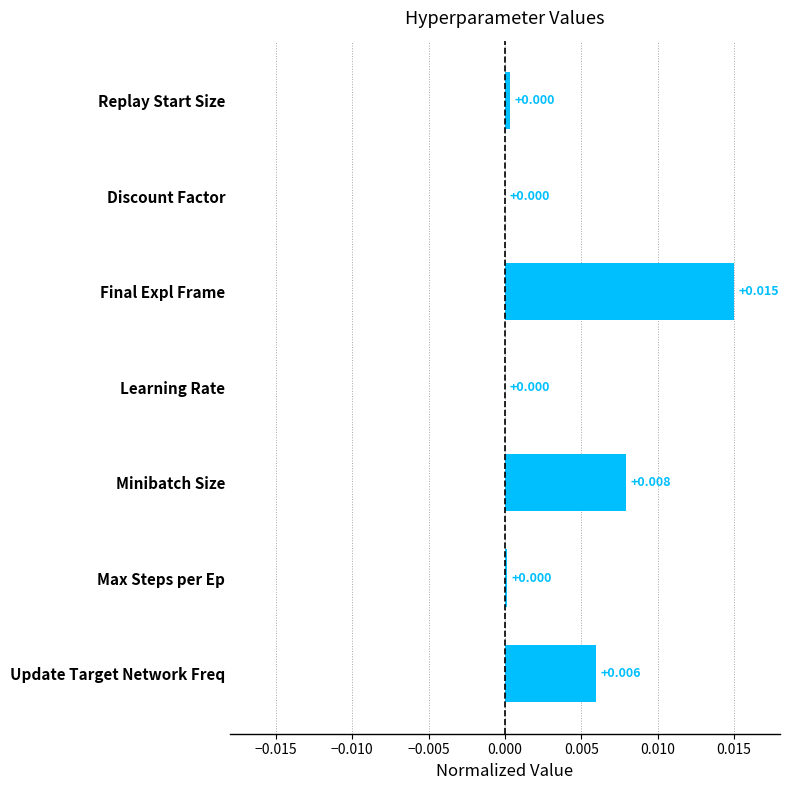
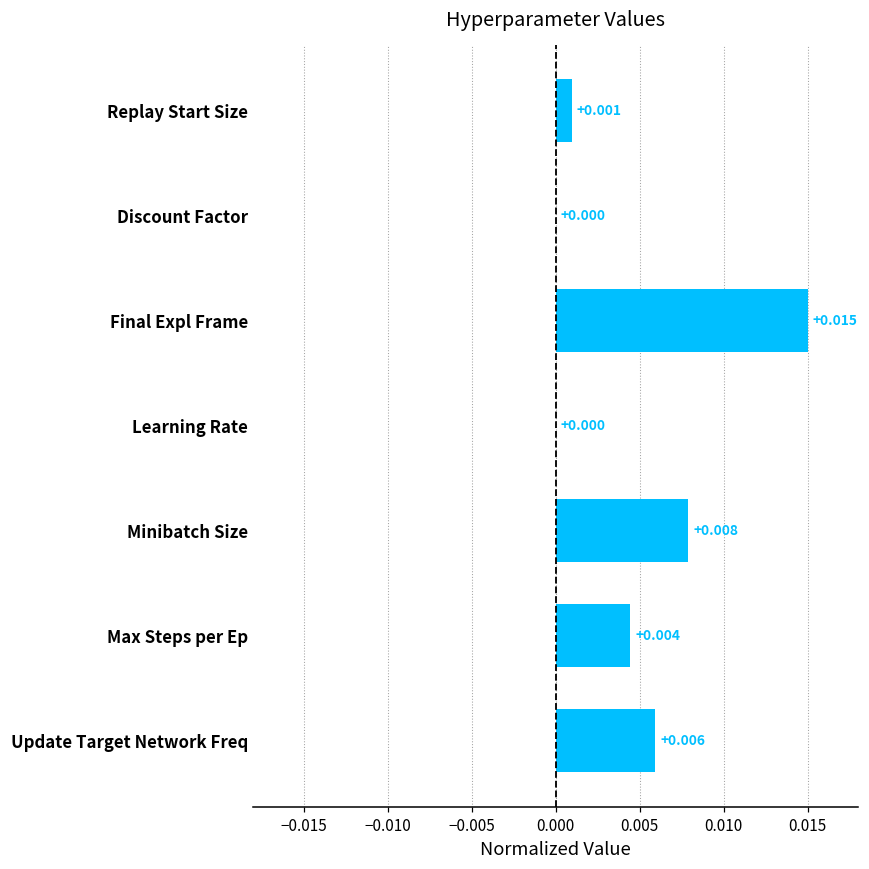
Replay Start Size: +0.000 -> +0.001
Max Steps per Ep: +0.000 -> +0.004
